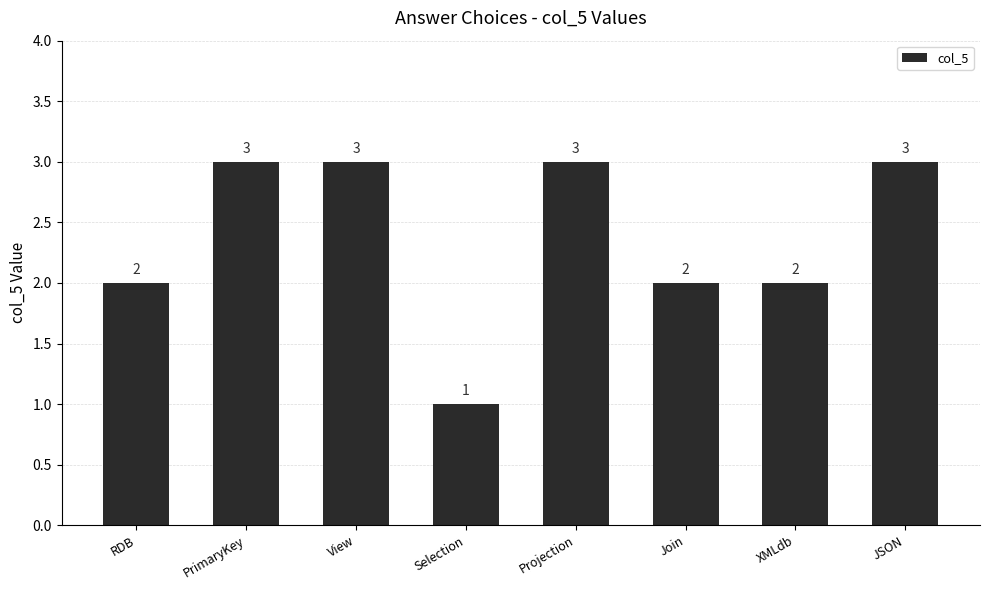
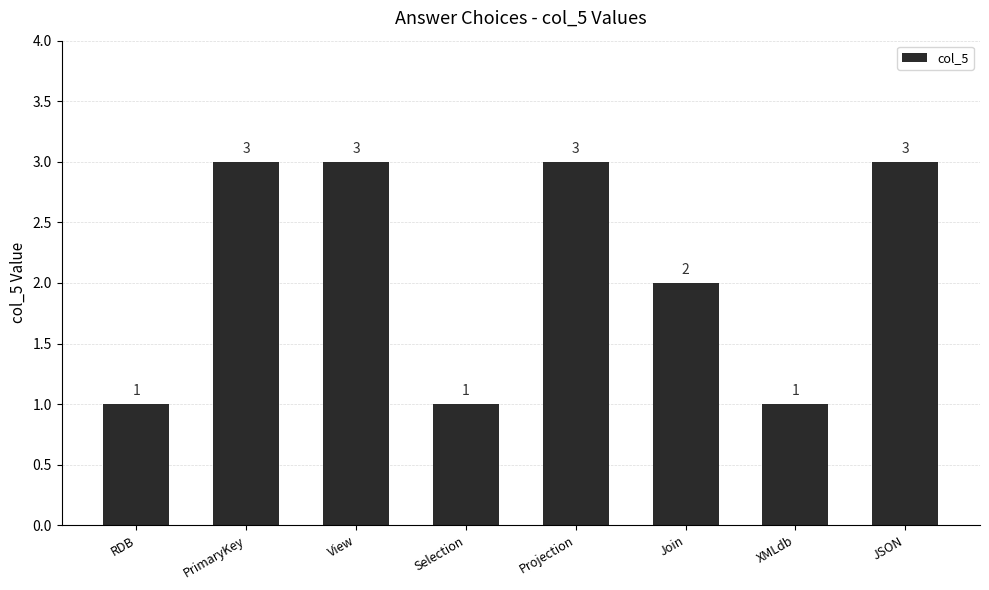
RDB: 2 -> 1
XMLdb: 2 -> 1
